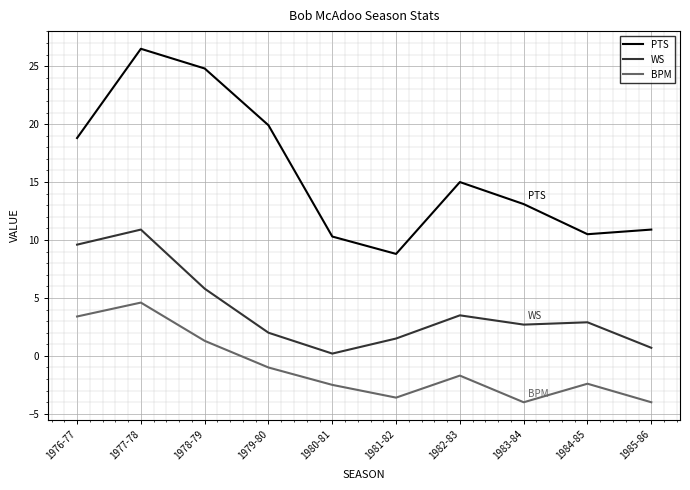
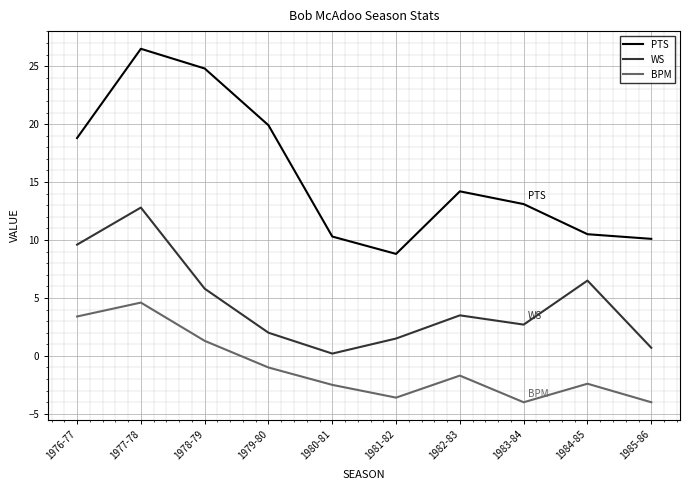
WS, 1977-78: 10.9 -> 12.8
PTS, 1982-83: 15.0 -> 14.2
WS, 1984-85: 2.9 -> 6.5
PTS, 1985-86: 10.9 -> 10.1
